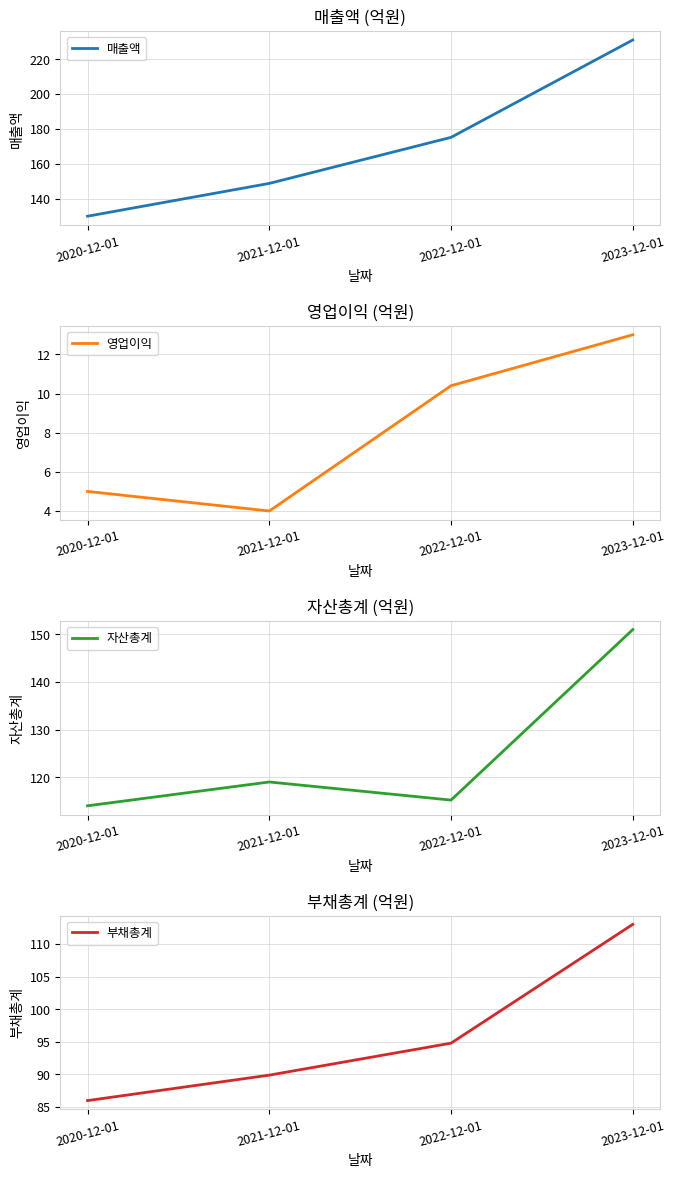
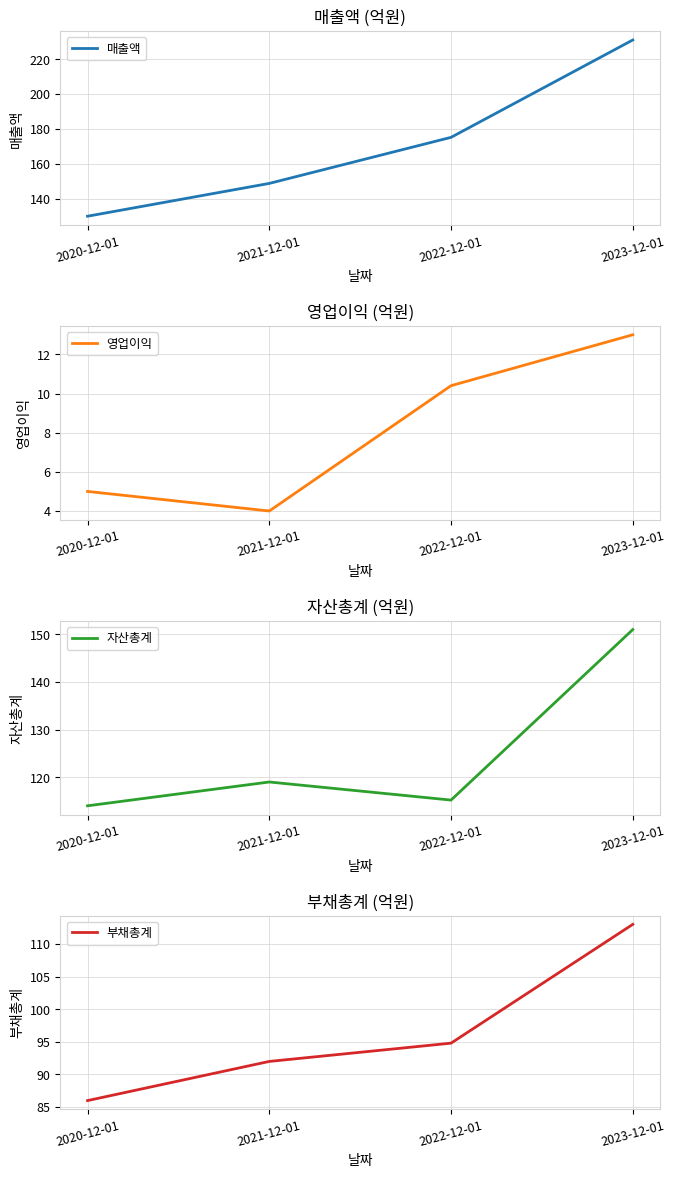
부채총계 (억원), 2021-12-01: 90 -> 92
